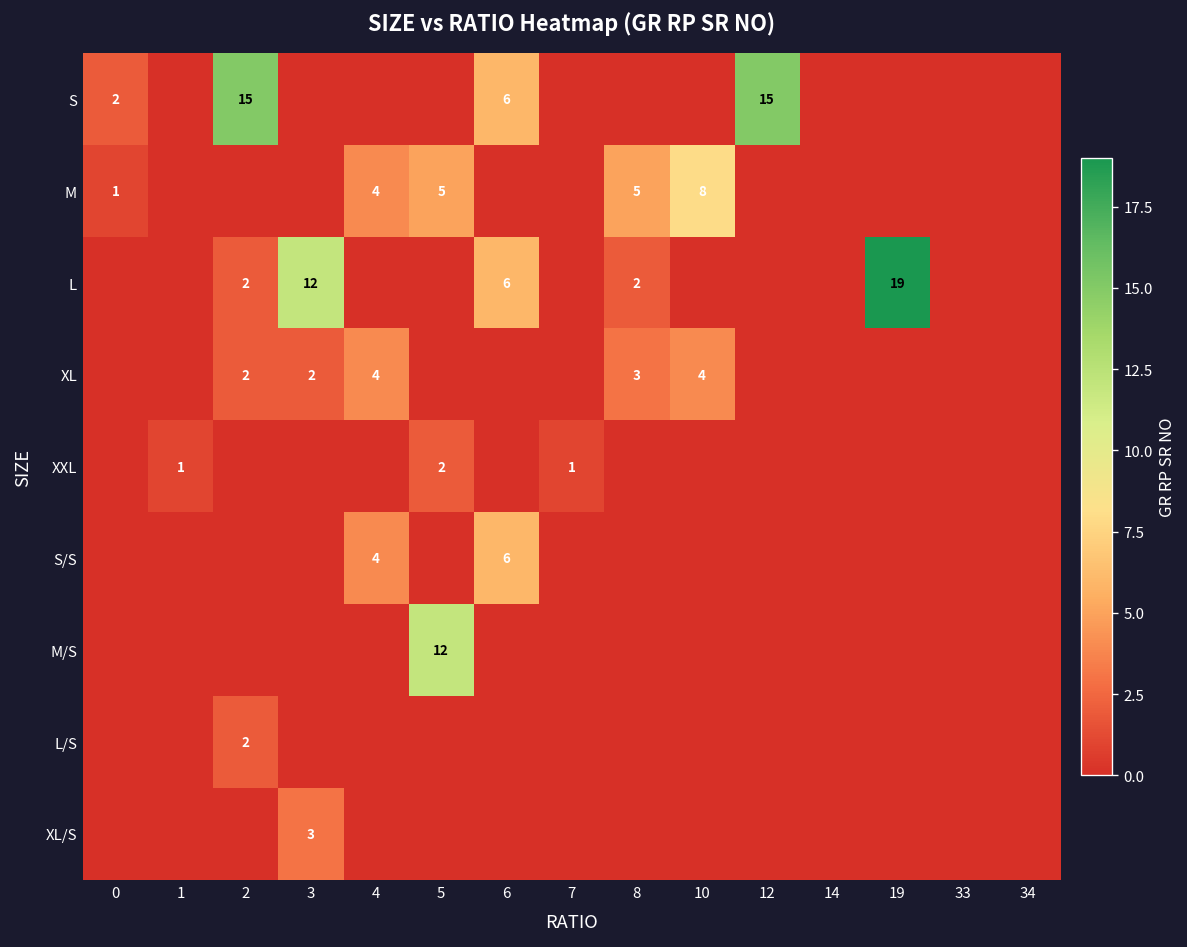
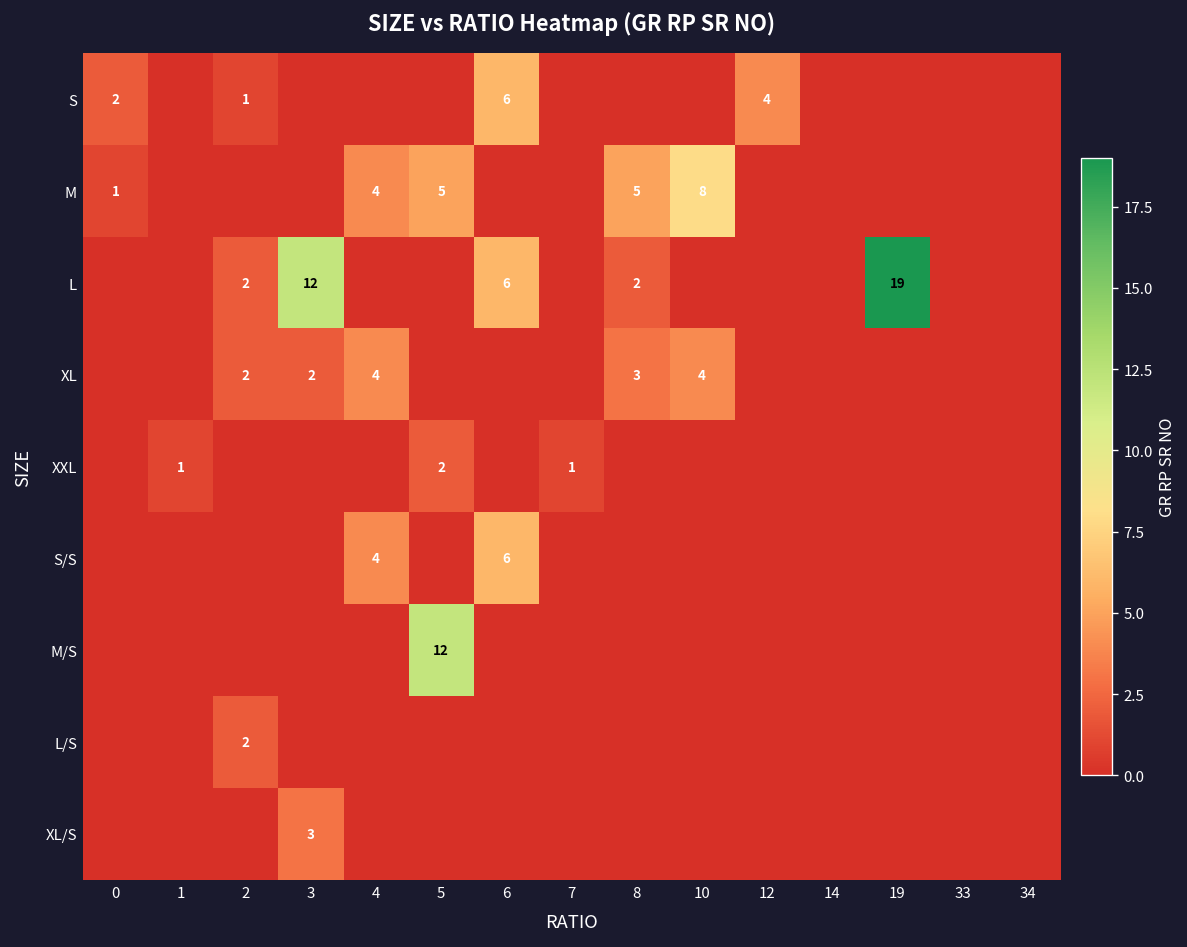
S, 2: 15 -> 1
S, 12: 15 -> 4
